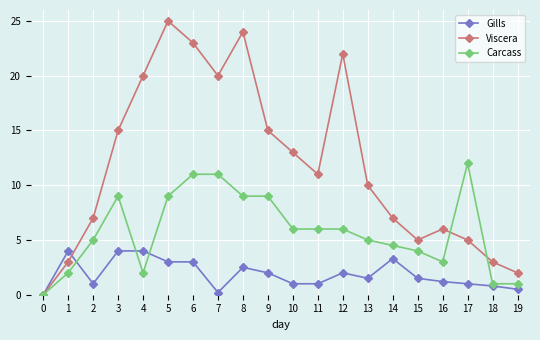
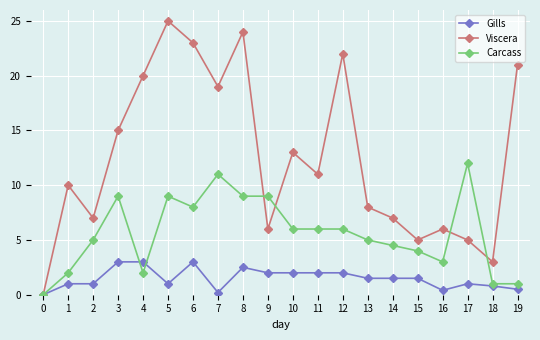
Gills, 1: 4 -> 1
Viscera, 1: 3 -> 10
Gills, 3: 4 -> 3
Gills, 4: 4 -> 3
Gills, 5: 3 -> 1
Carcass, 6: 11 -> 8
Viscera, 7: 20 -> 19
Viscera, 9: 15 -> 6
Gills, 10: 1 -> 2
Gills, 11: 1 -> 2
Viscera, 13: 10 -> 8
Gills, 14: 3.3 -> 1.5
Gills, 16: 1.2 -> 0.4
Viscera, 19: 2 -> 21
